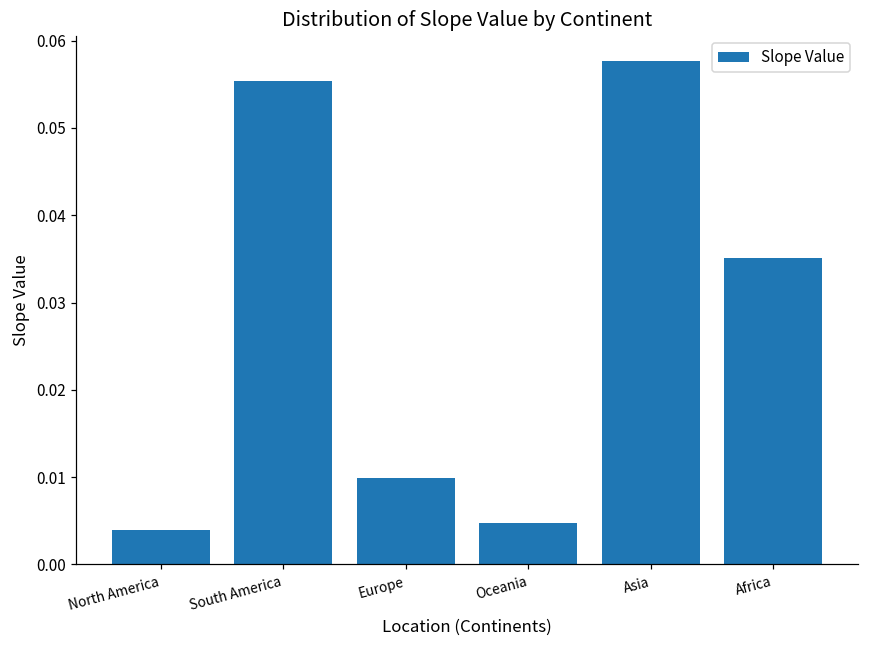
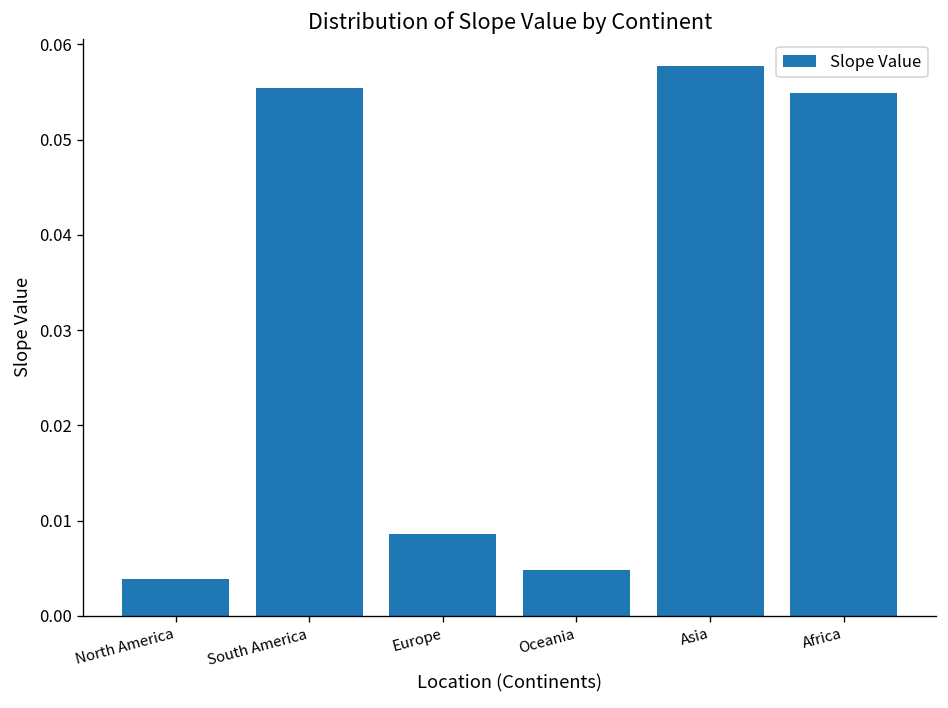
Europe: 0.010 -> 0.009
Africa: 0.035 -> 0.055
